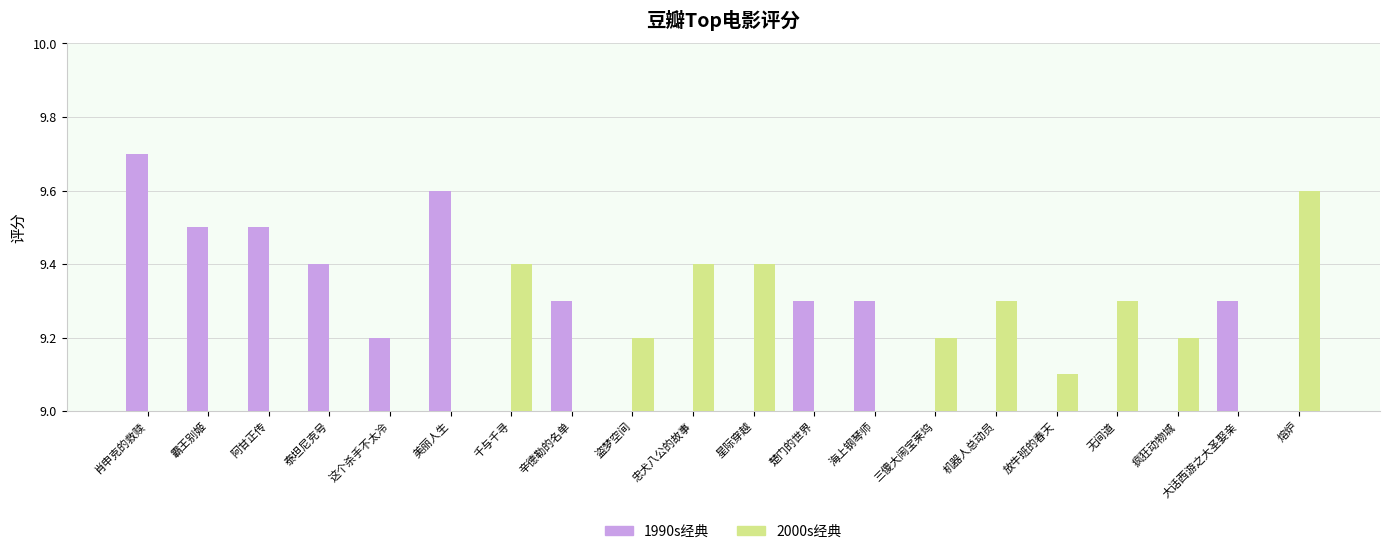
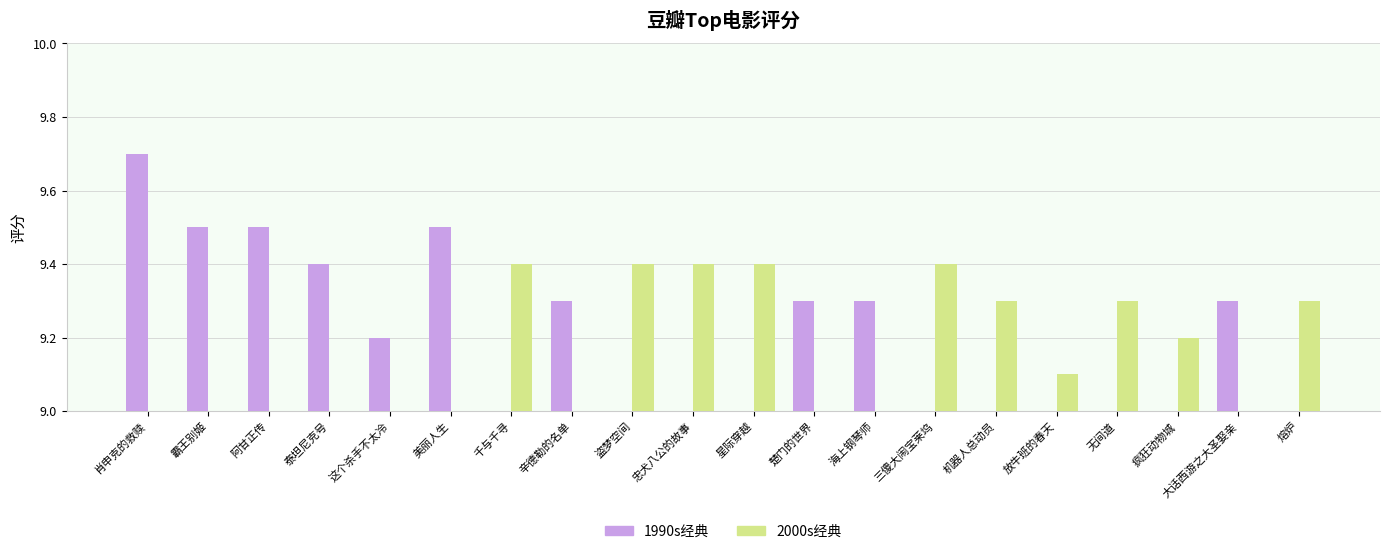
1990s经典, 美丽人生: 9.6 -> 9.5
2000s经典, 盗梦空间: 9.2 -> 9.4
2000s经典, 三傻大闹宝莱坞: 9.2 -> 9.4
2000s经典, 熔炉: 9.6 -> 9.3
